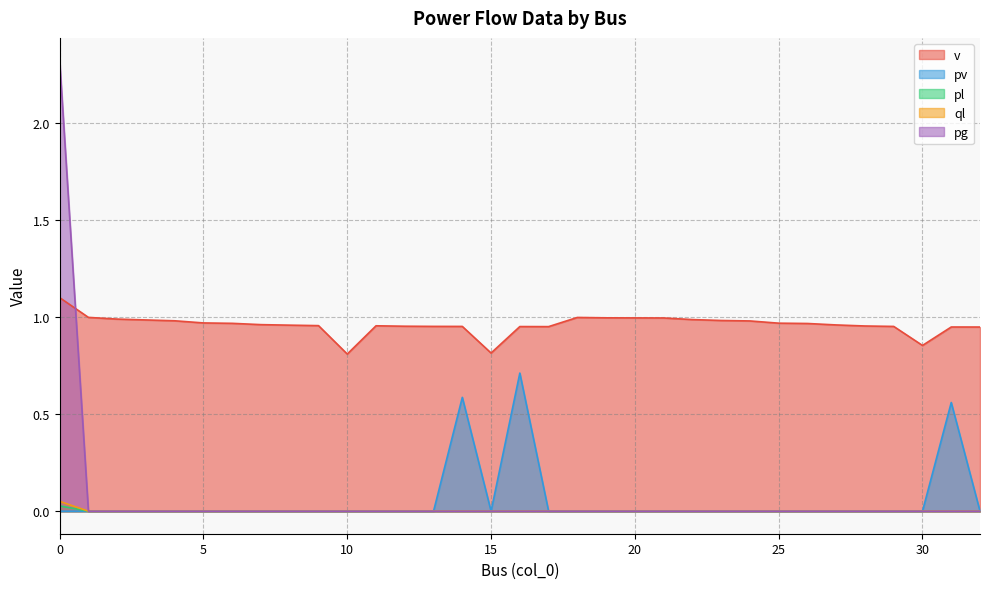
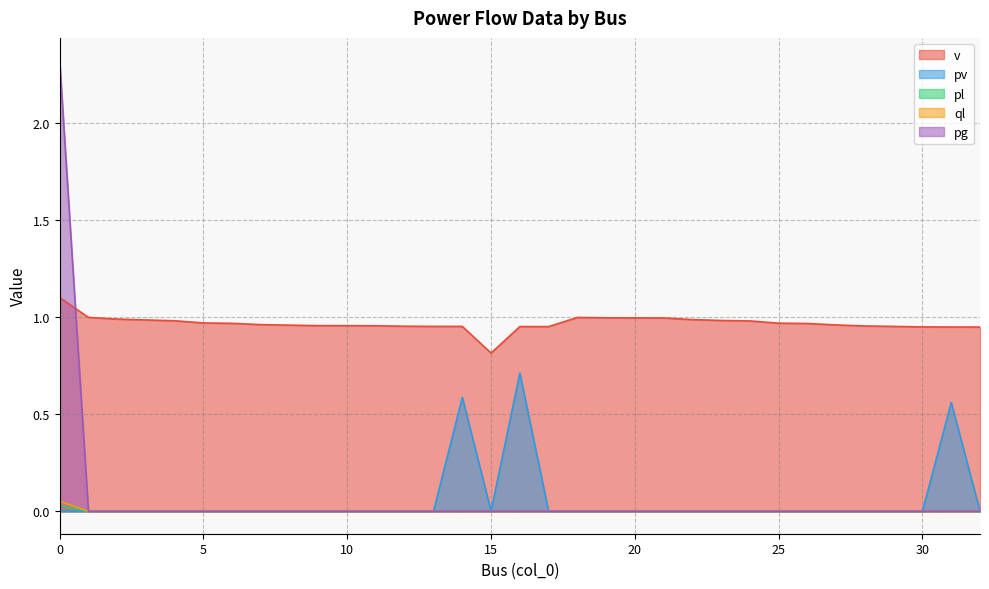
v, 10: 0.81 -> 0.96
v, 30: 0.85 -> 0.95
